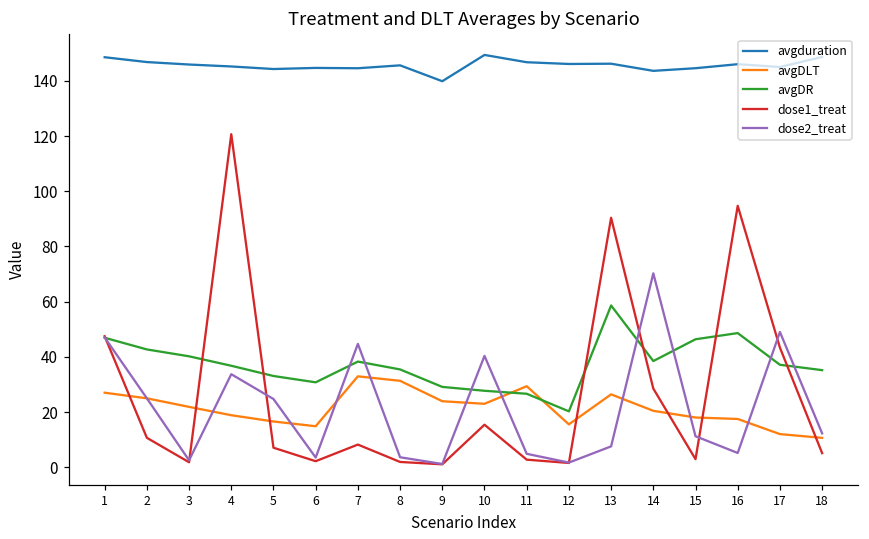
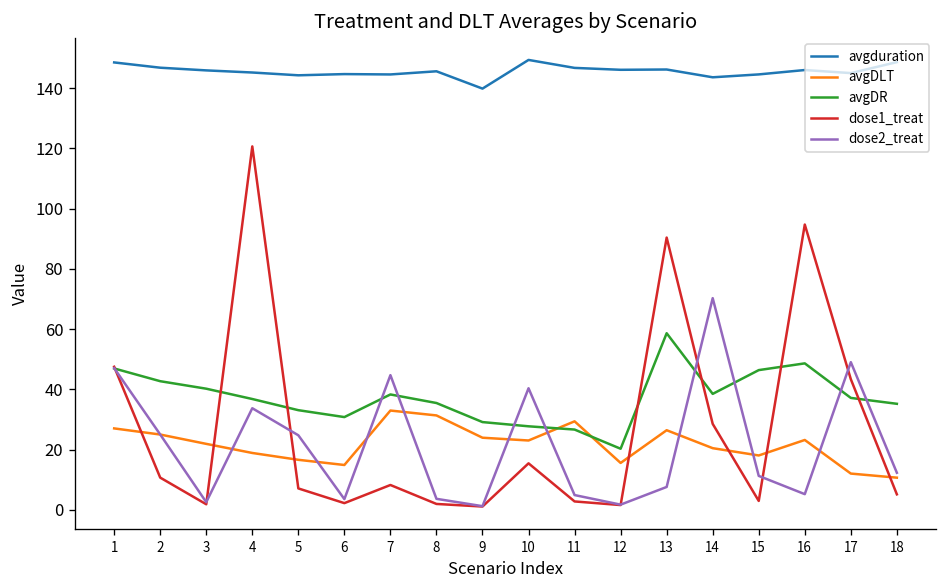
avgDLT, 16: 18 -> 23
